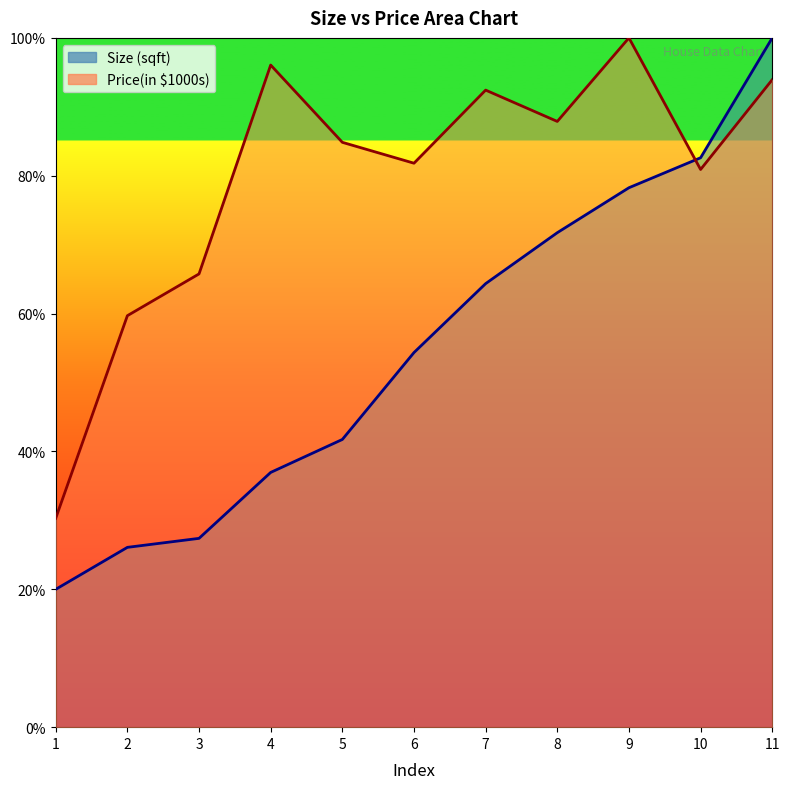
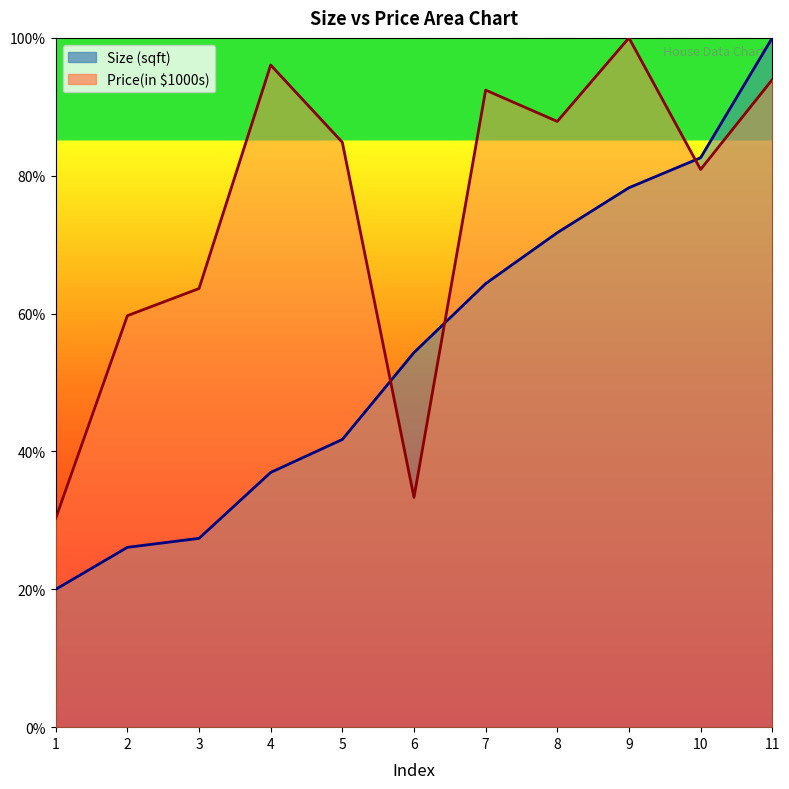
Price(in $1000s), 3: 66% -> 64%
Price(in $1000s), 6: 82% -> 33%
